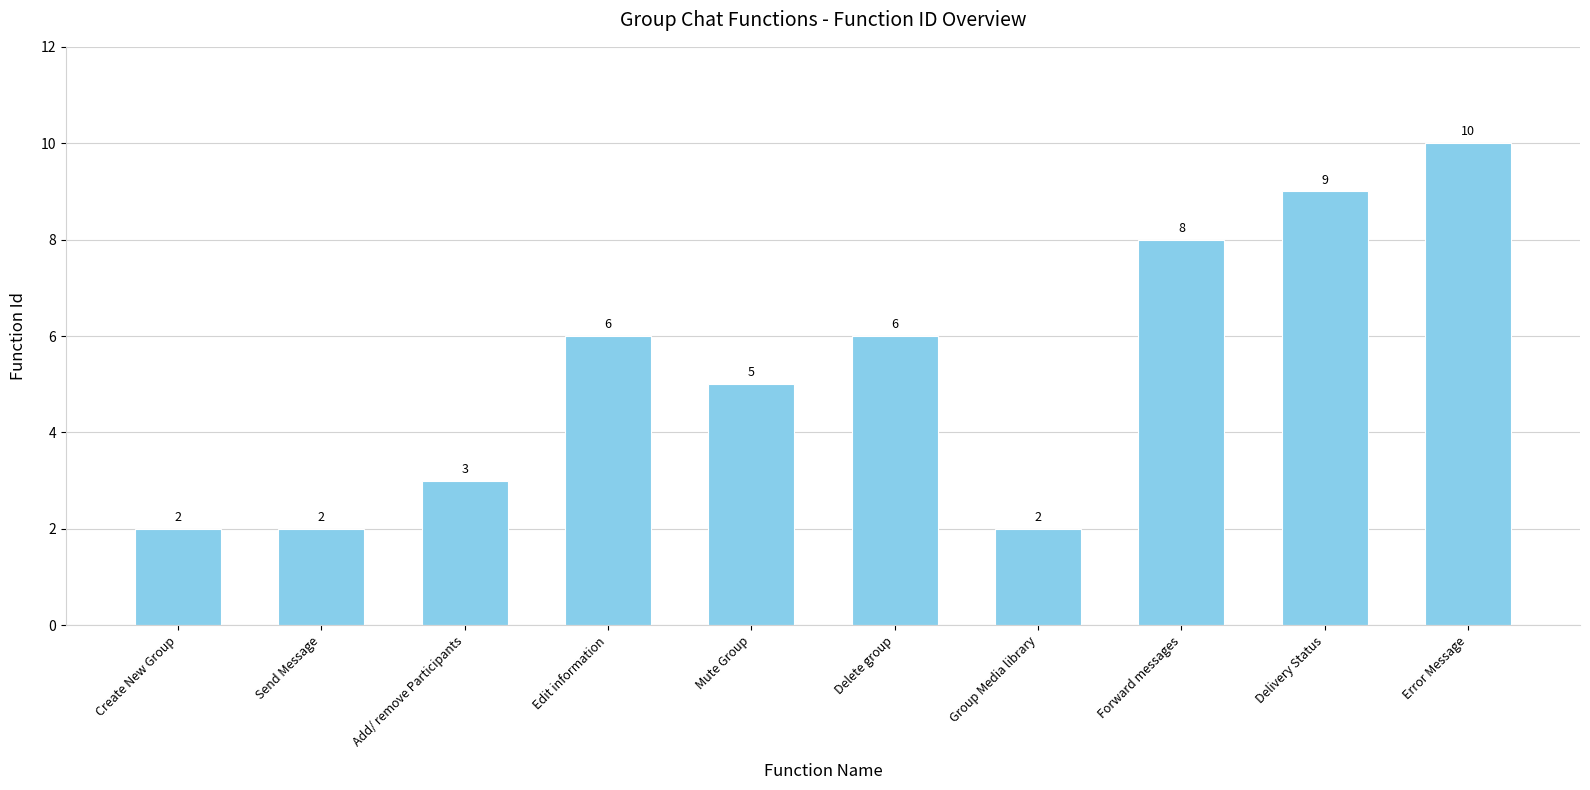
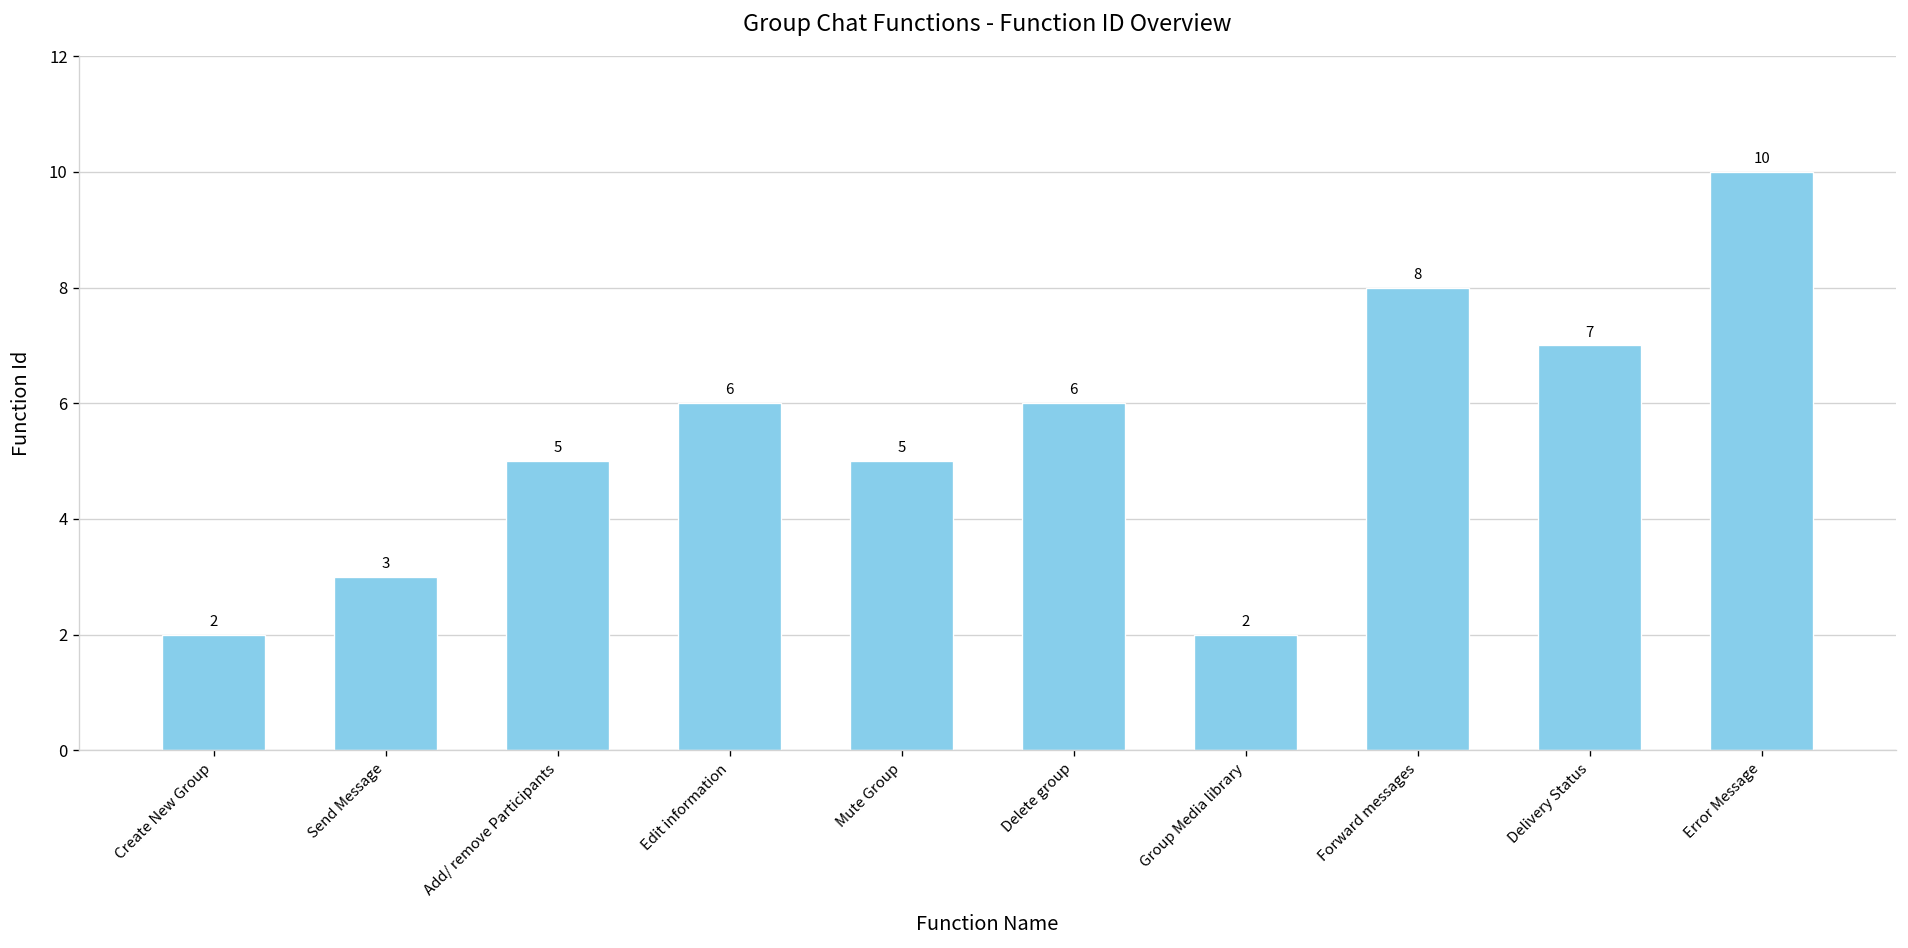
Send Message: 2 -> 3
Add/ remove Participants: 3 -> 5
Delivery Status: 9 -> 7
